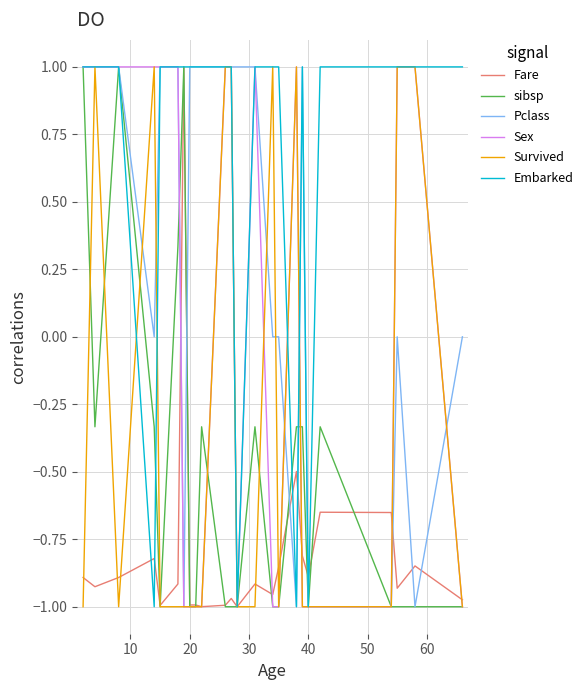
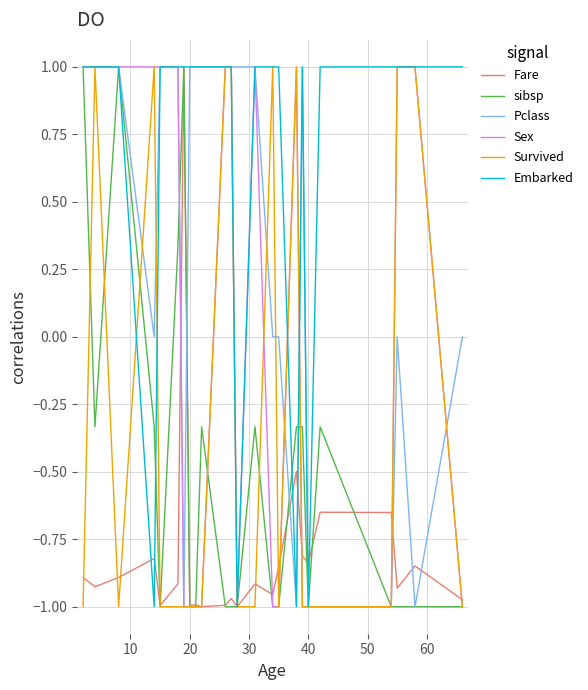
Fare, 40: -0.89 -> -0.84
